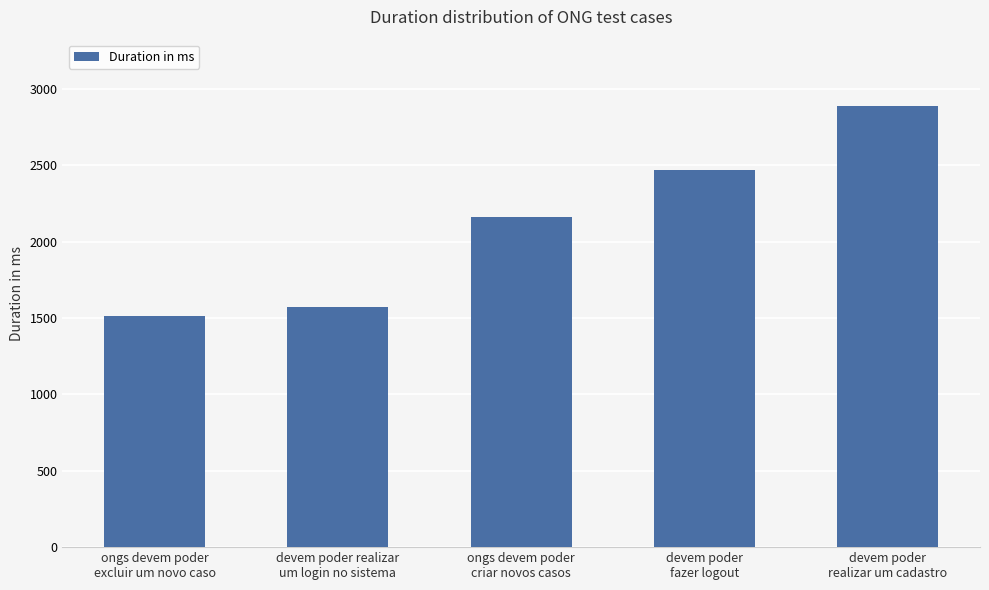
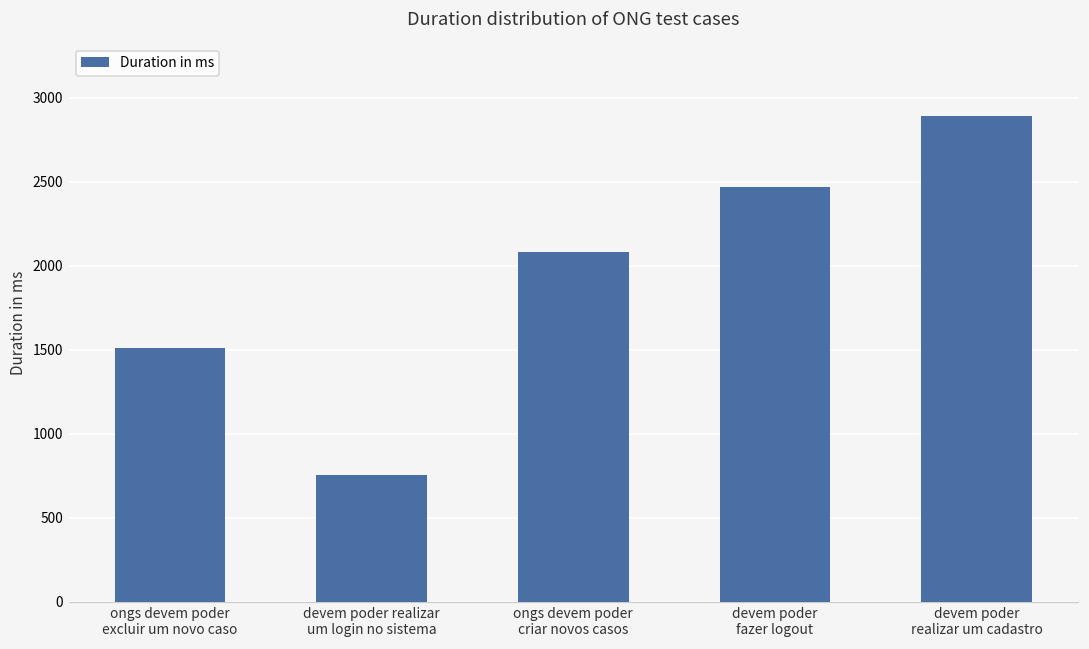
devem poder realizar um login no sistema: 1570 -> 760
ongs devem poder criar novos casos: 2160 -> 2080
